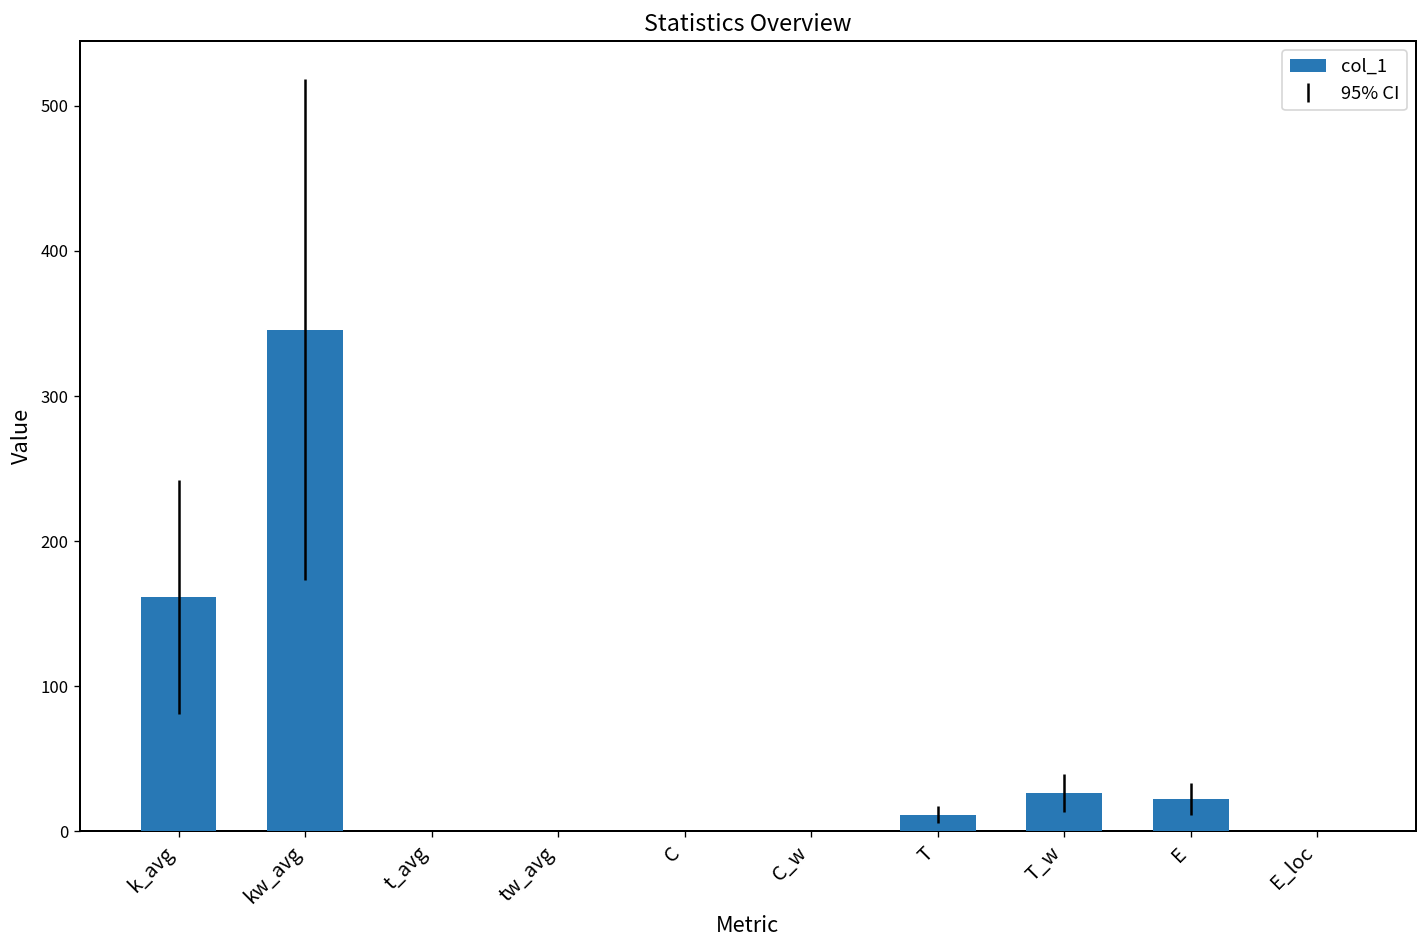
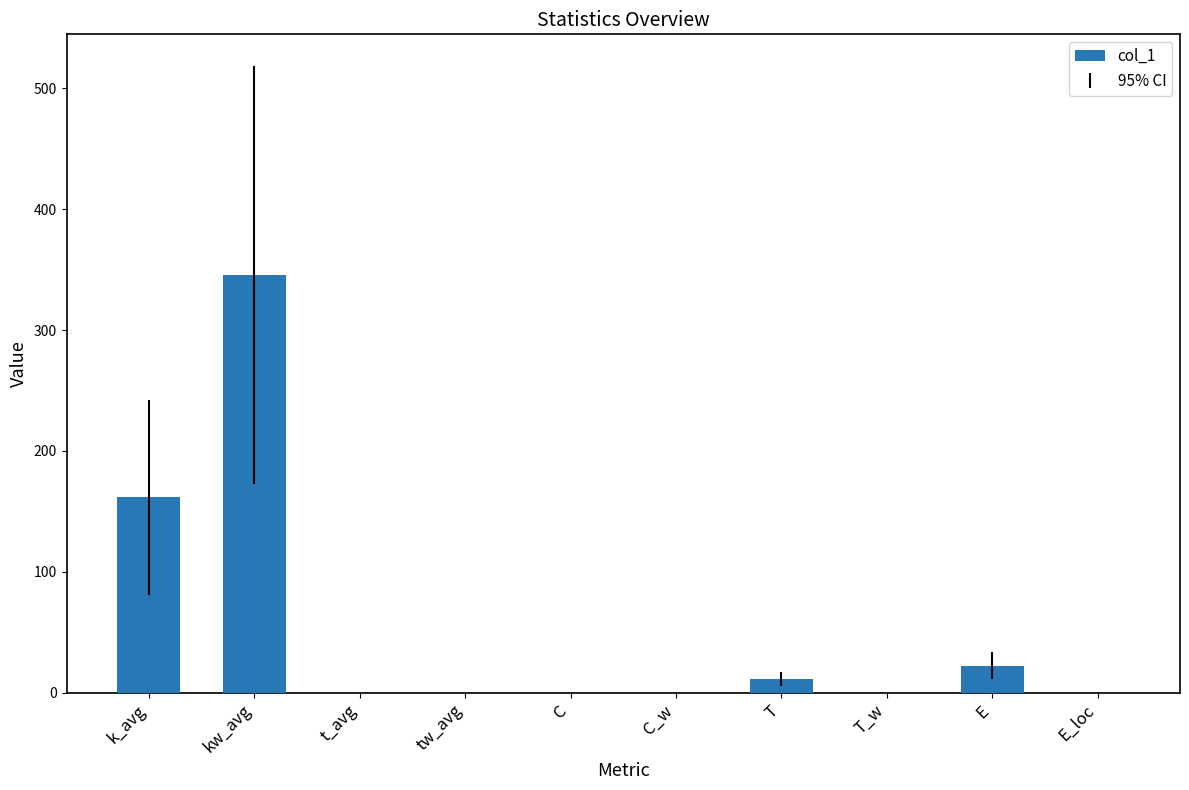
T_w: 26 -> 0
